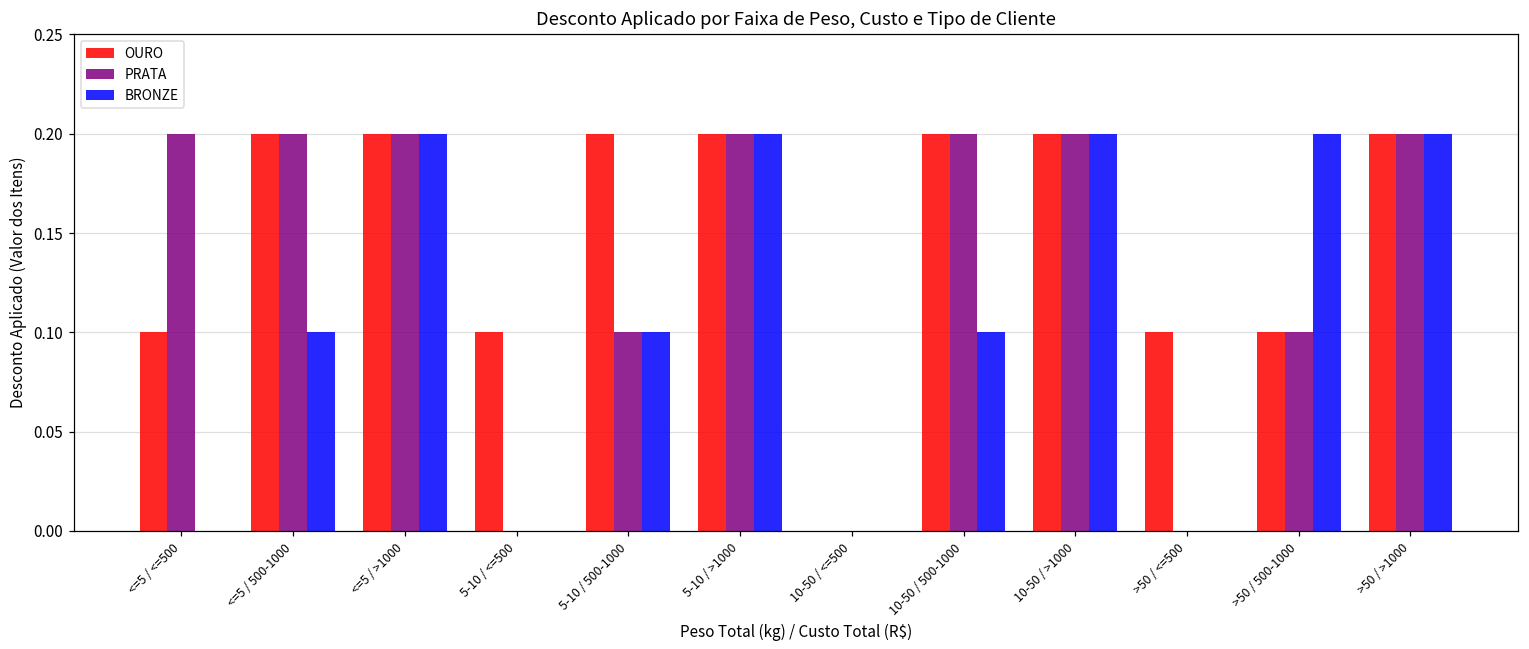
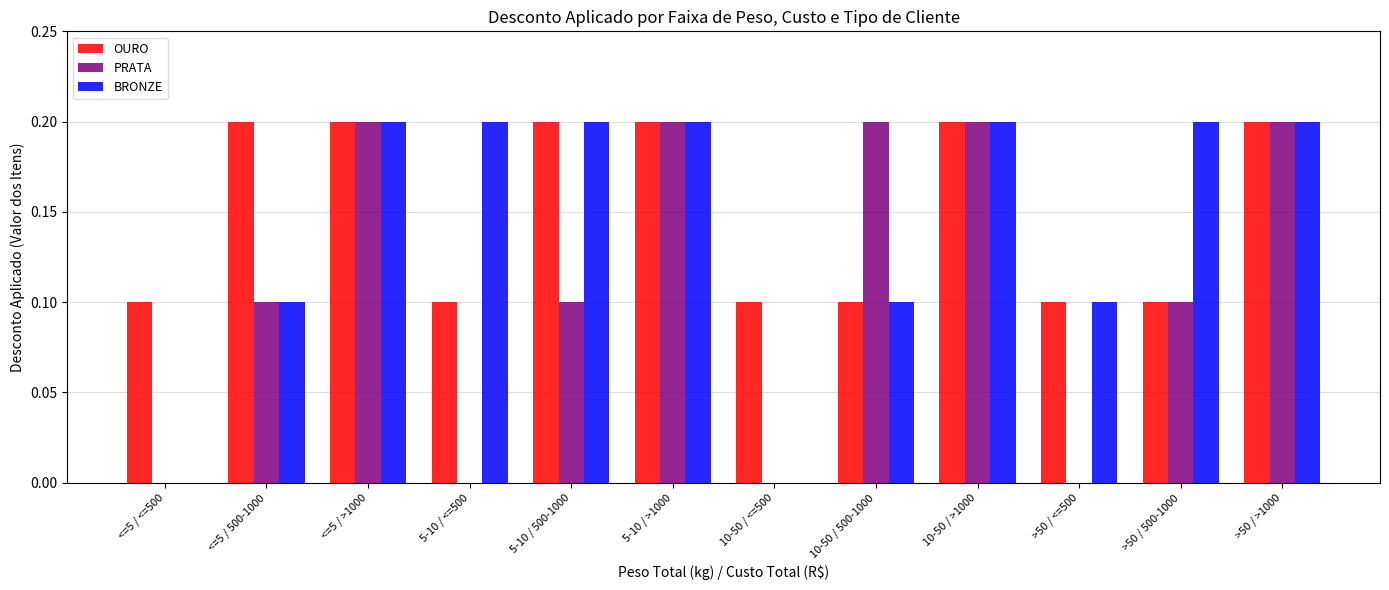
PRATA, <=5 / <=500: 0.2 -> 0.0
PRATA, <=5 / 500-1000: 0.2 -> 0.1
BRONZE, 5-10 / <=500: 0.0 -> 0.2
BRONZE, 5-10 / 500-1000: 0.1 -> 0.2
OURO, 10-50 / <=500: 0.0 -> 0.1
OURO, 10-50 / 500-1000: 0.2 -> 0.1
BRONZE, >50 / <=500: 0.0 -> 0.1
